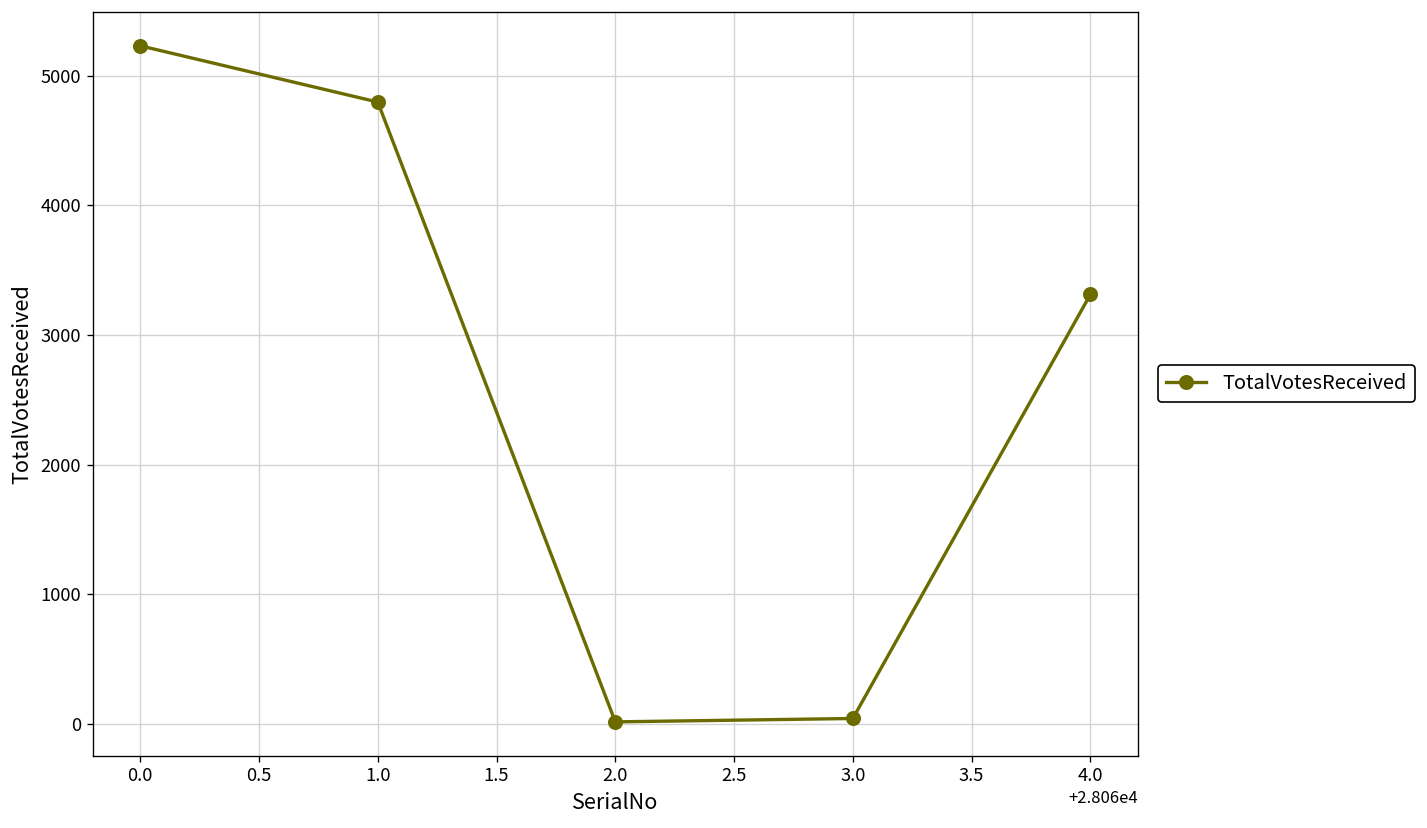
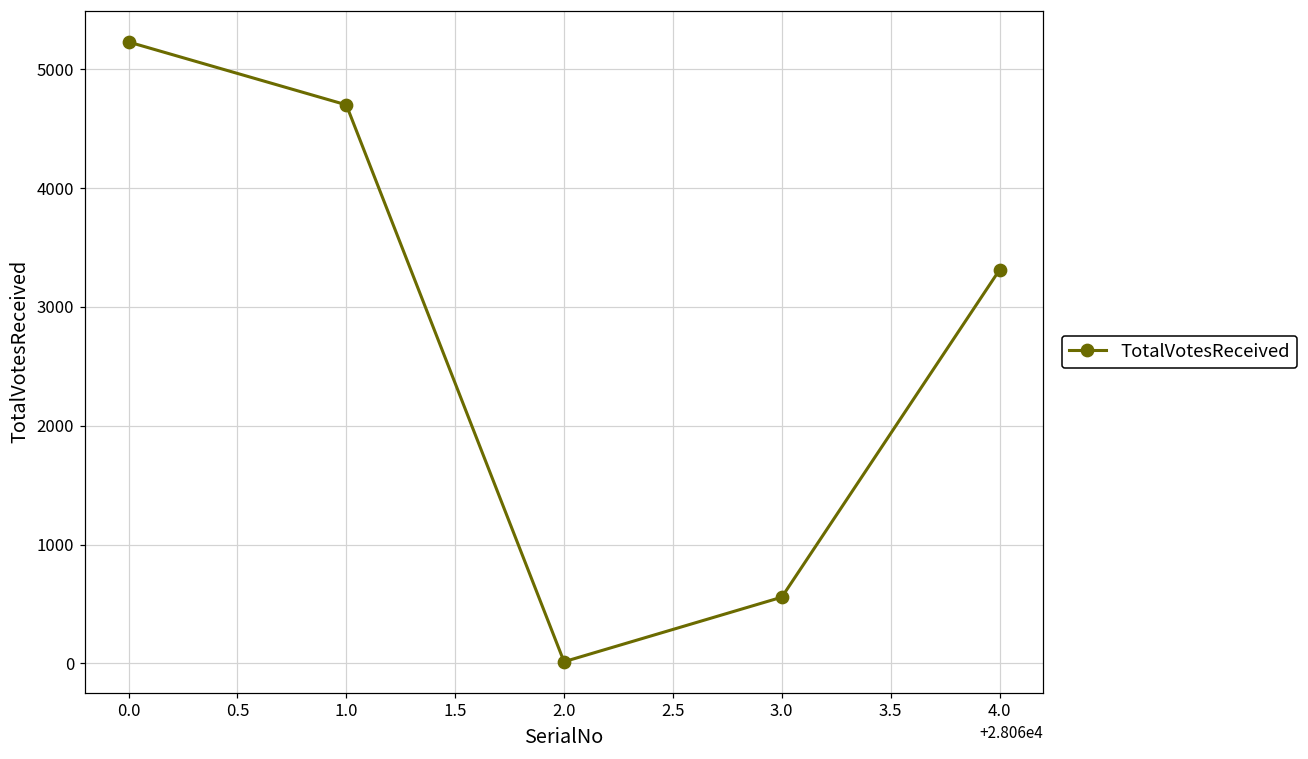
1.0: 4800 -> 4700
3.0: 40 -> 560
